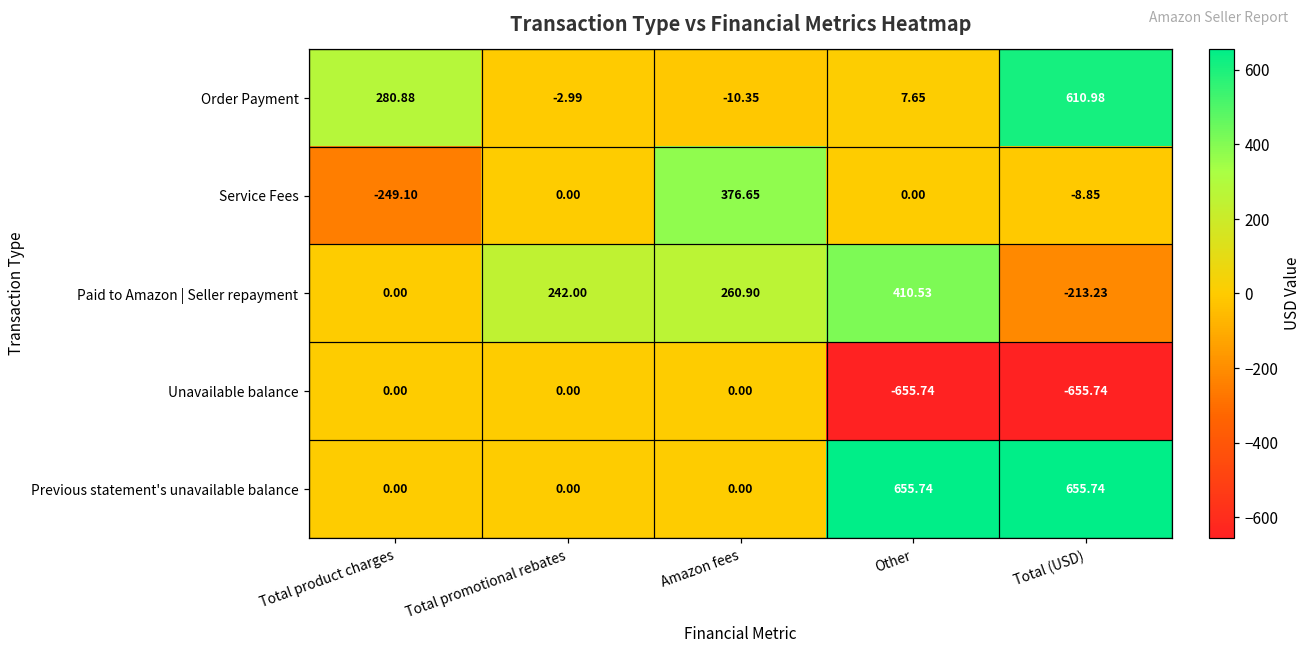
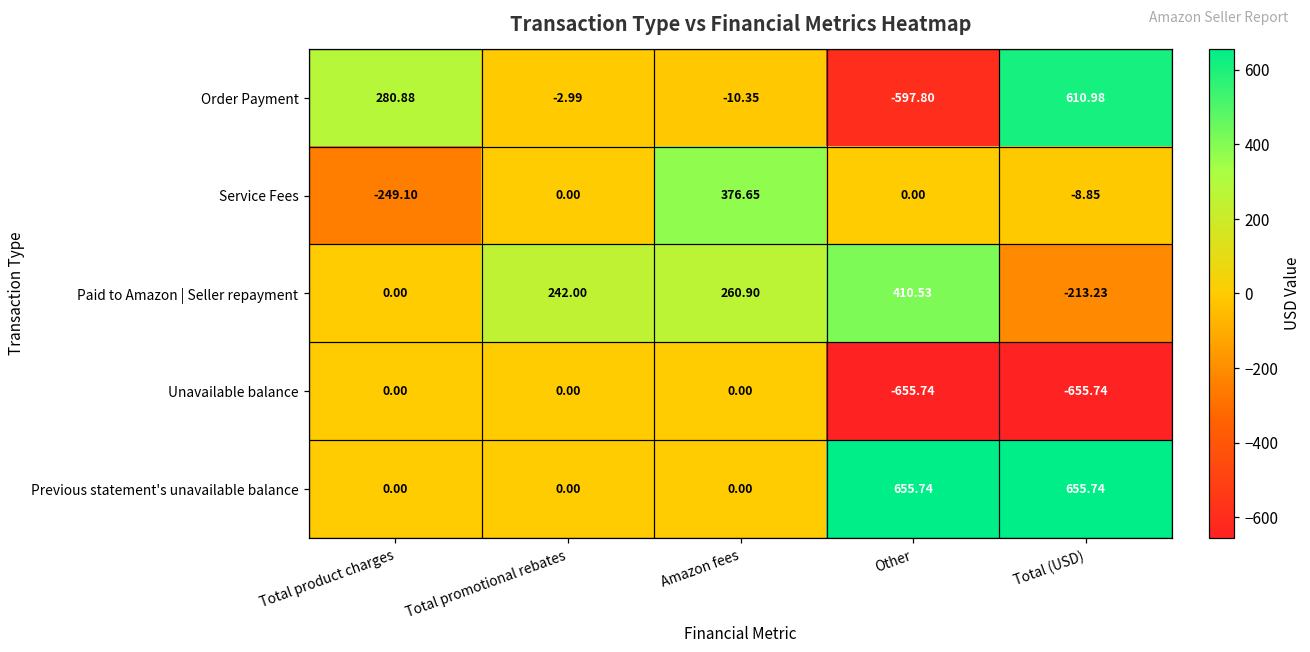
Order Payment, Other: 7.65 -> -597.80
